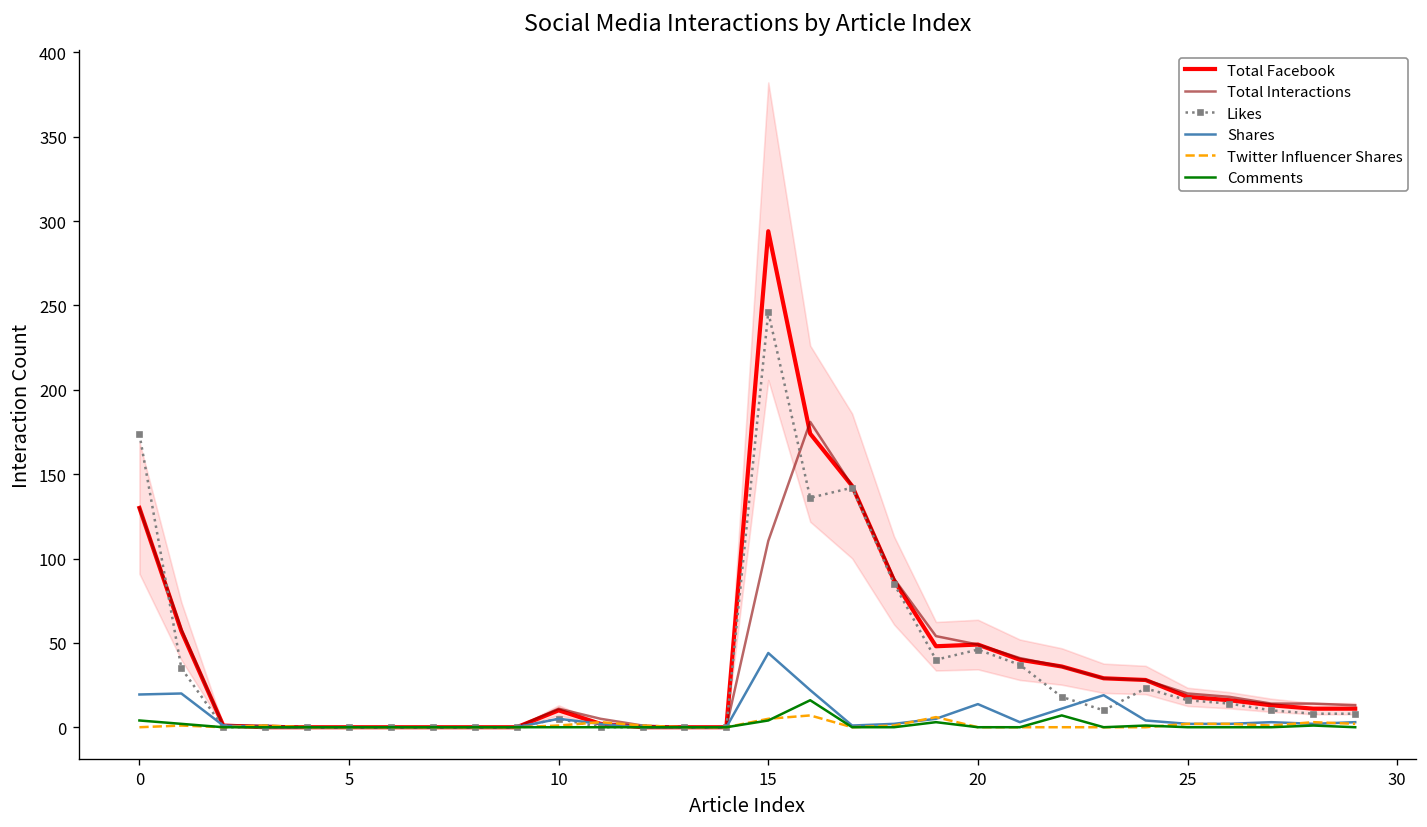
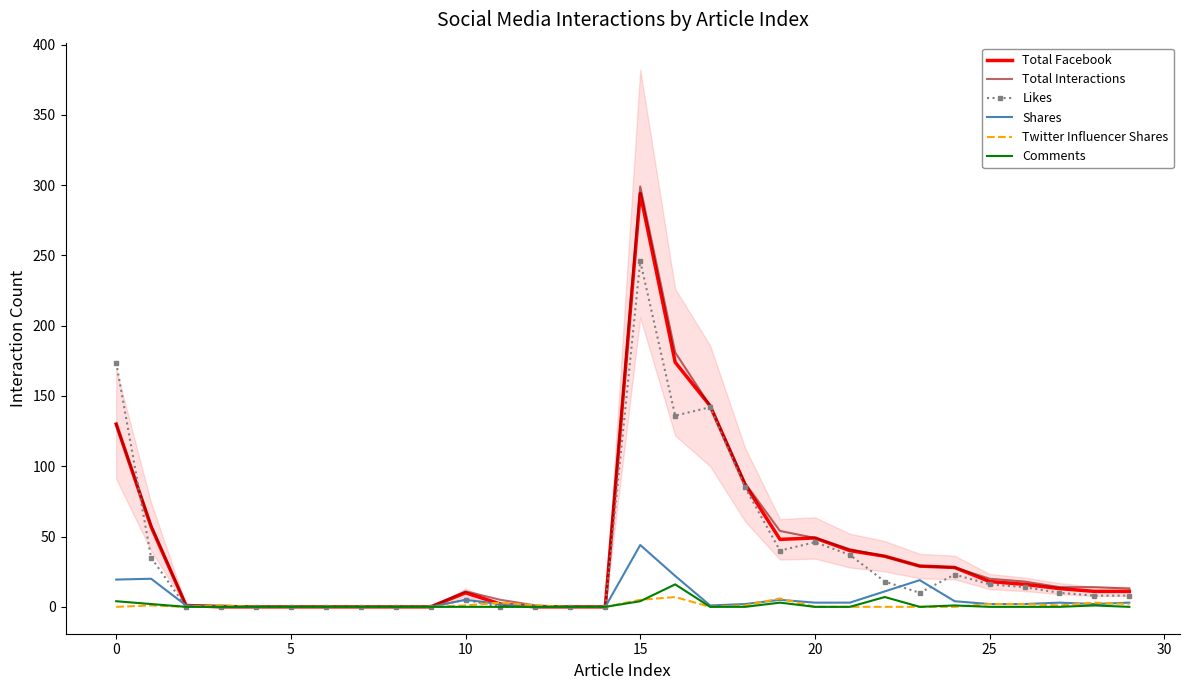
Total Interactions, 15: 110 -> 299
Shares, 20: 14 -> 3
